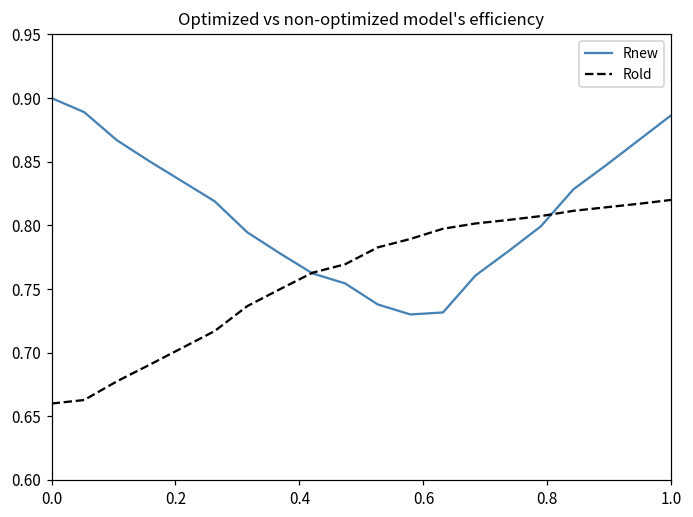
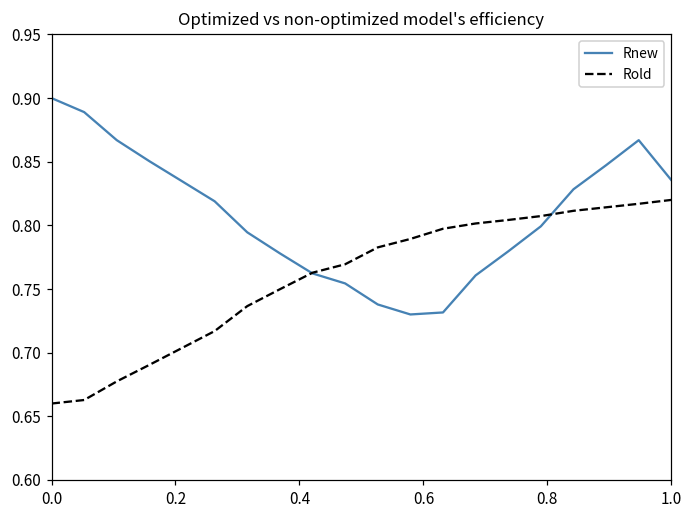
Rnew, 1.0: 0.887 -> 0.836
